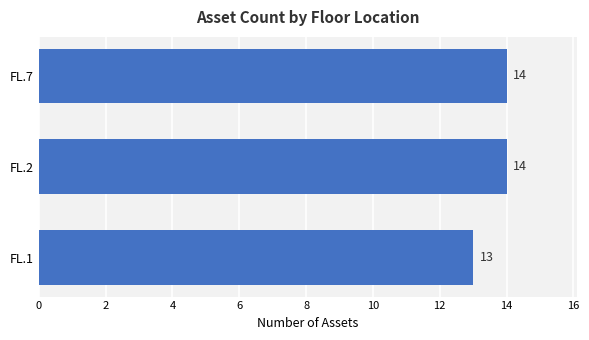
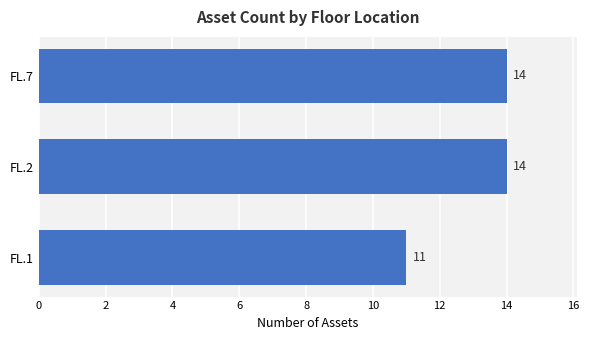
FL.1: 13 -> 11
